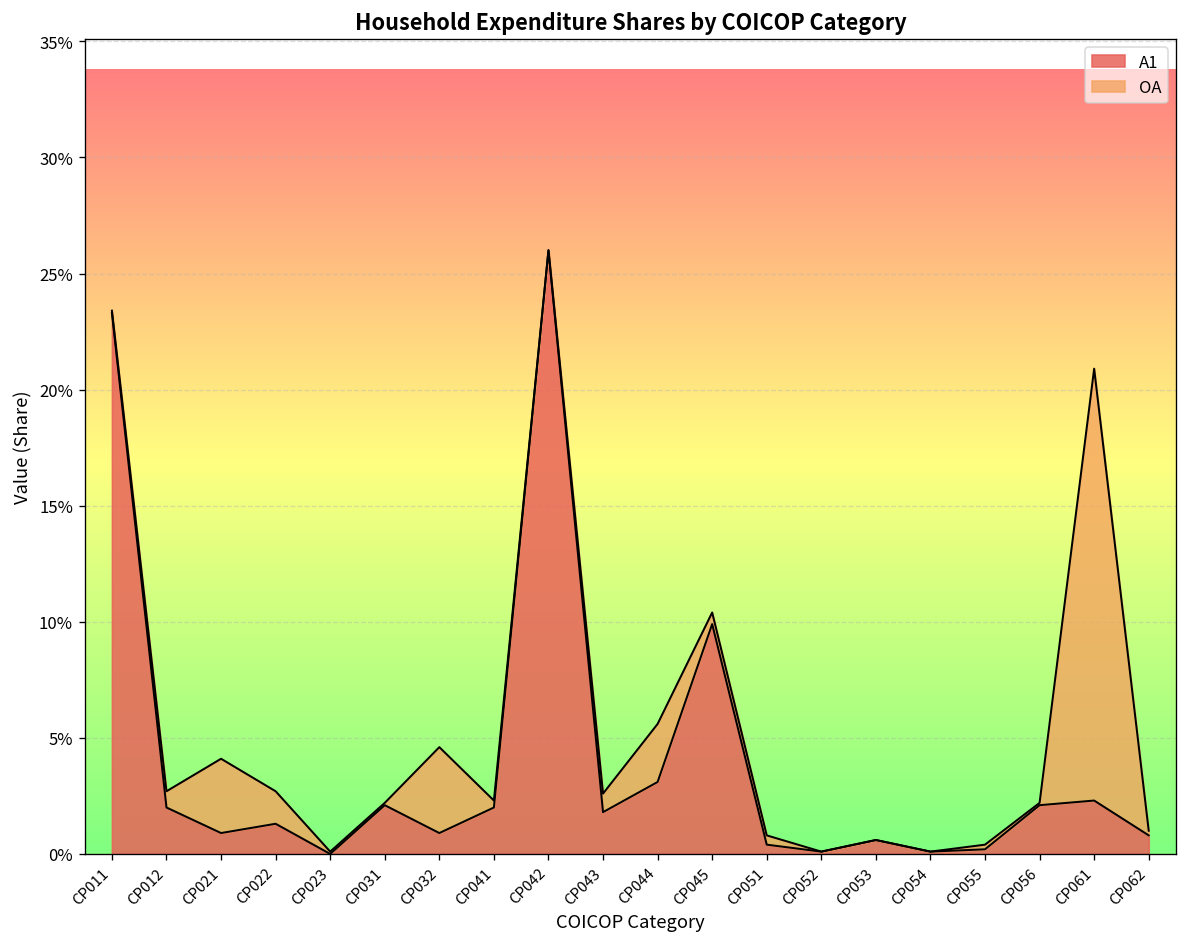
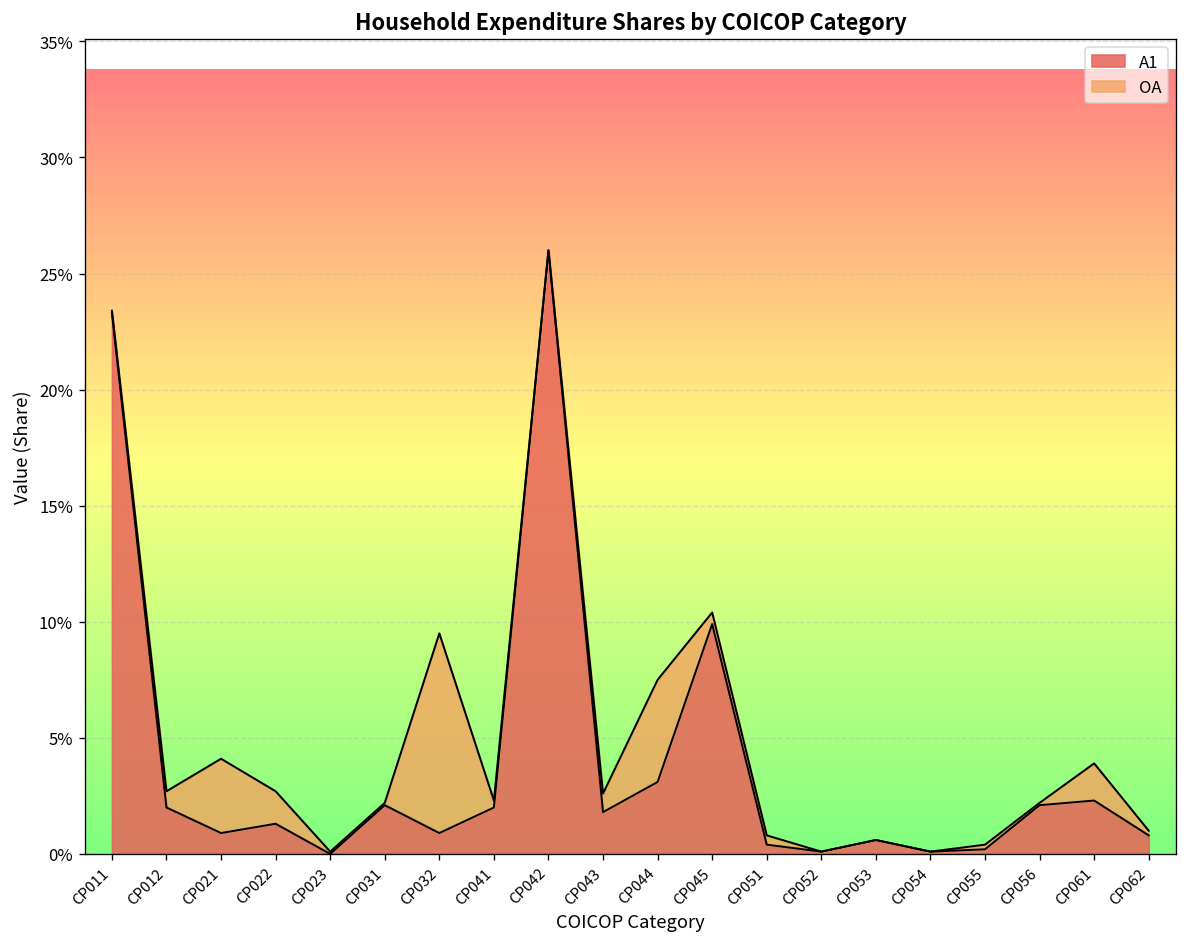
OA, CP032: 3.7% -> 8.6%
OA, CP044: 2.5% -> 4.4%
OA, CP061: 18.6% -> 1.6%
